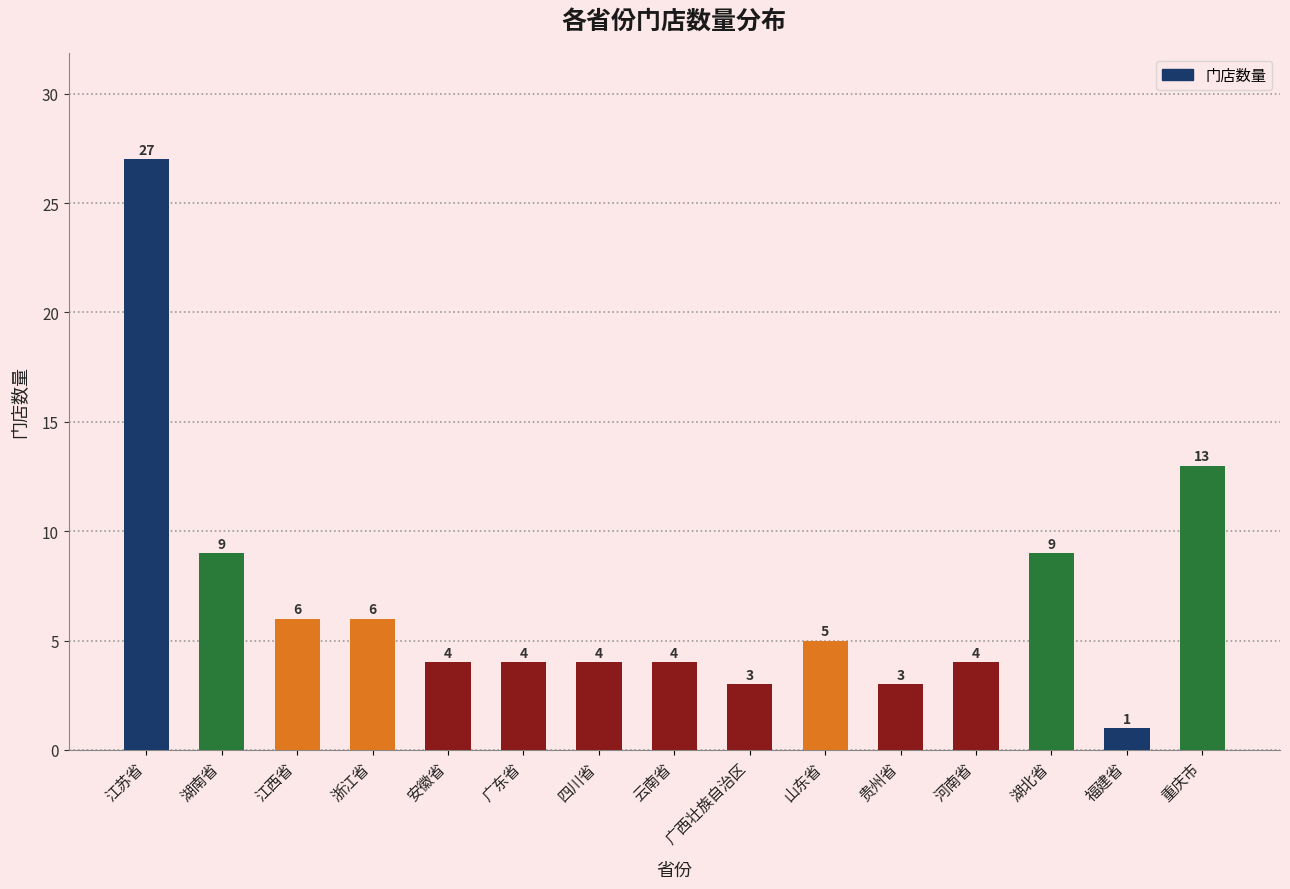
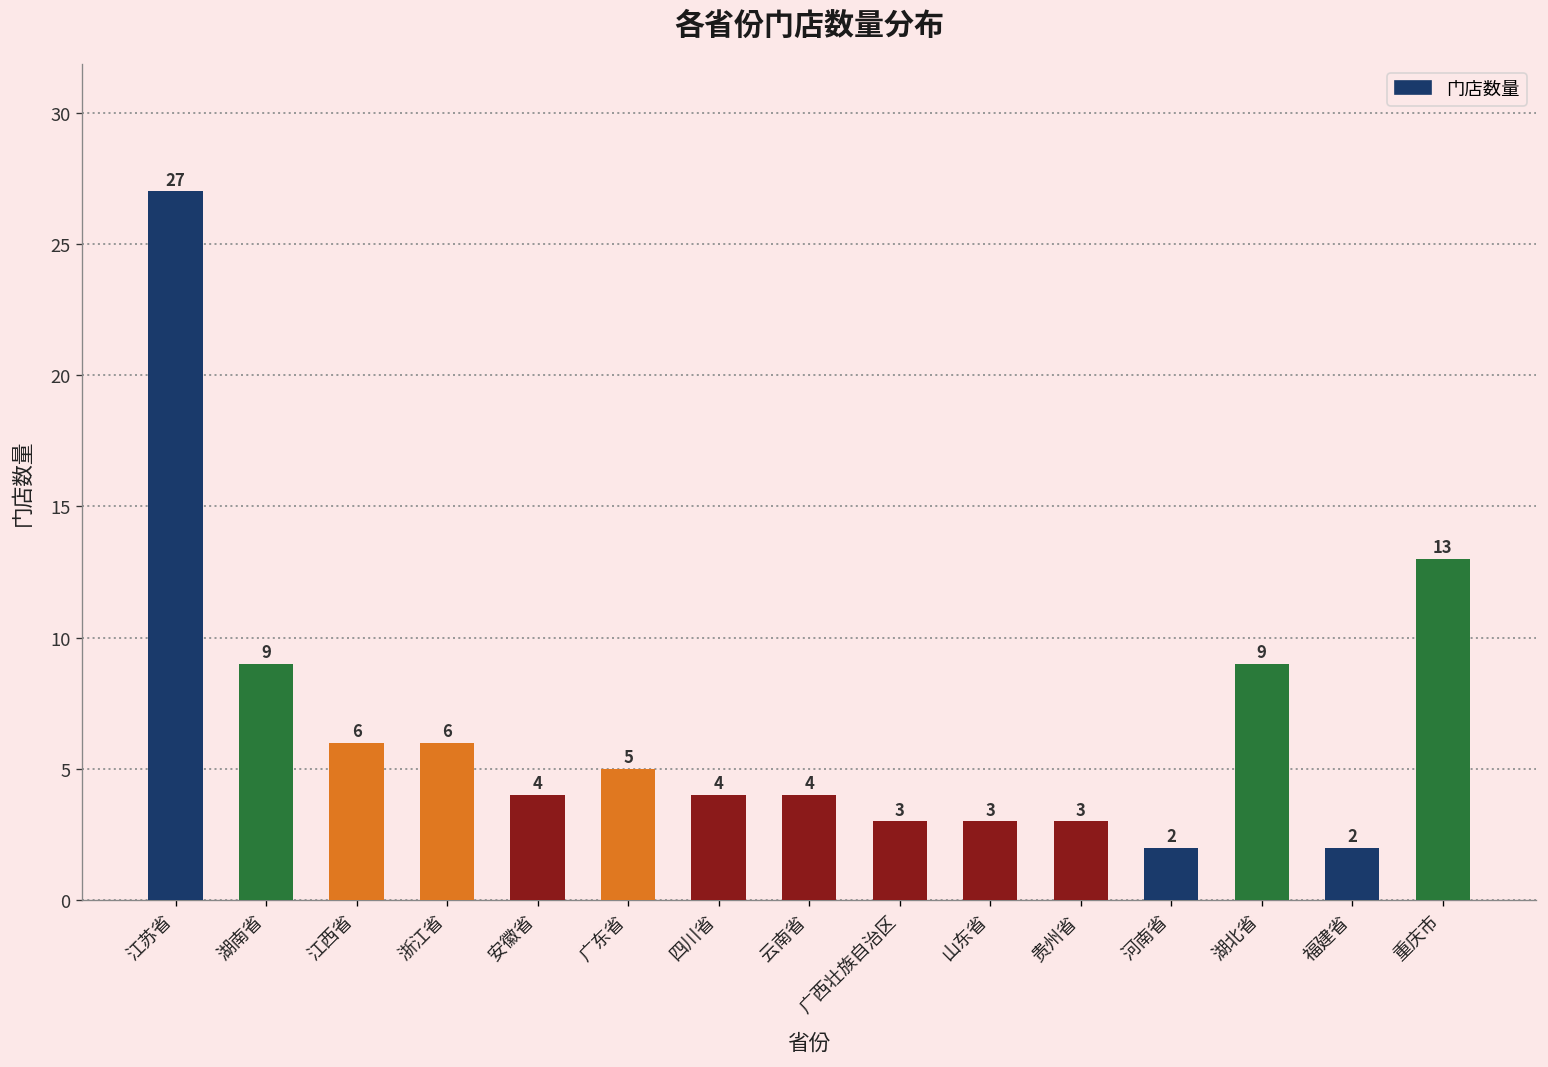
广东省: 4 -> 5
山东省: 5 -> 3
河南省: 4 -> 2
福建省: 1 -> 2
